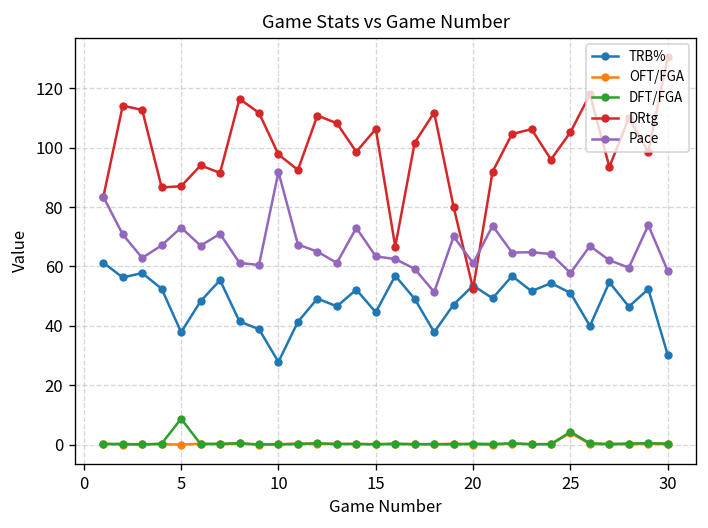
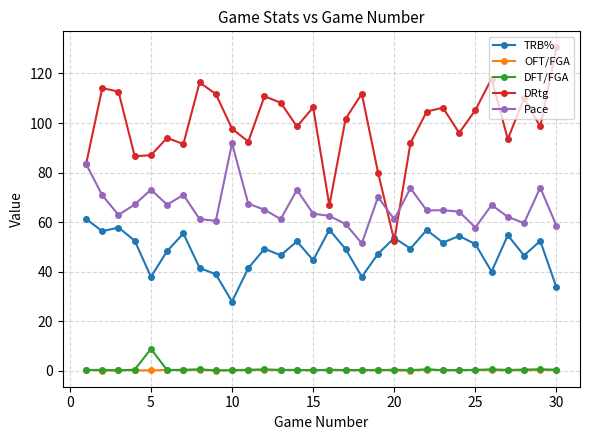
OFT/FGA, 25: 4 -> 0
DFT/FGA, 25: 4 -> 0
TRB%, 30: 30 -> 34
